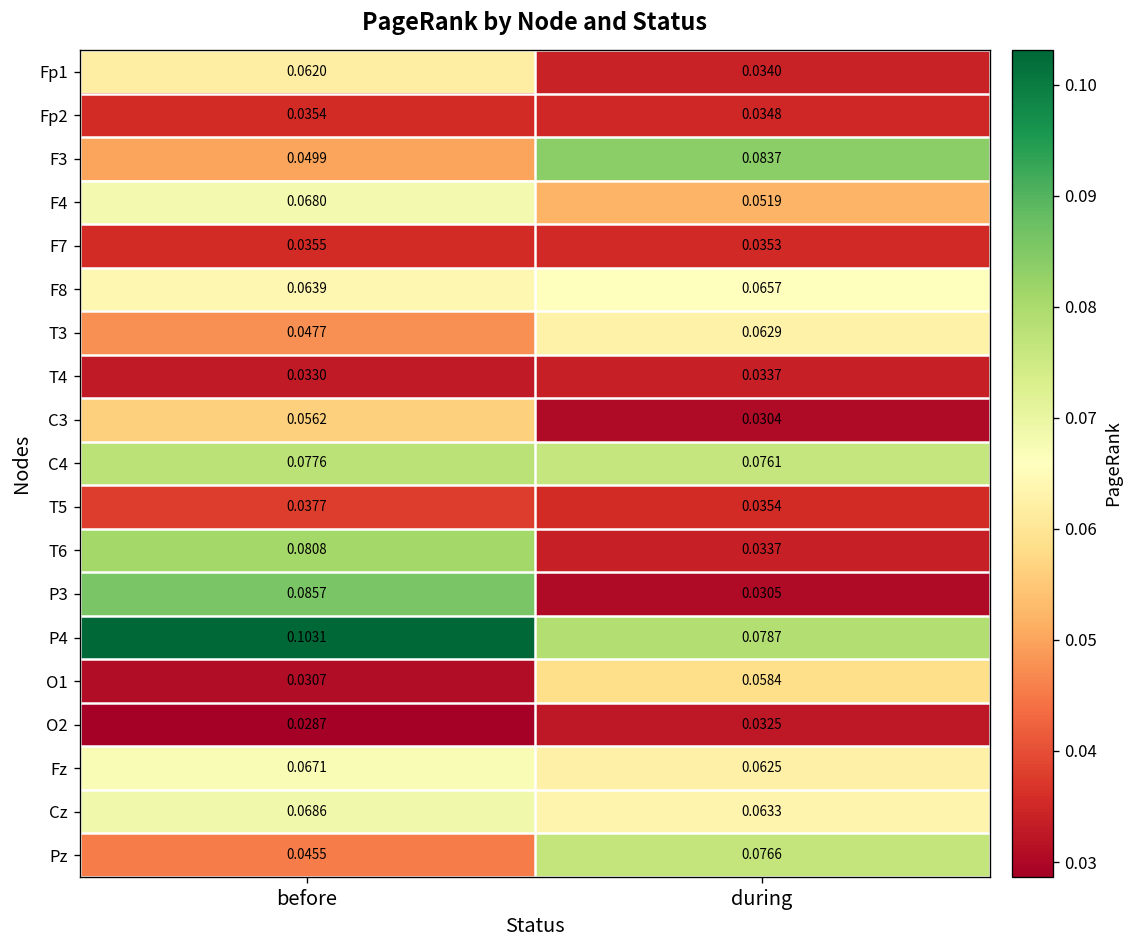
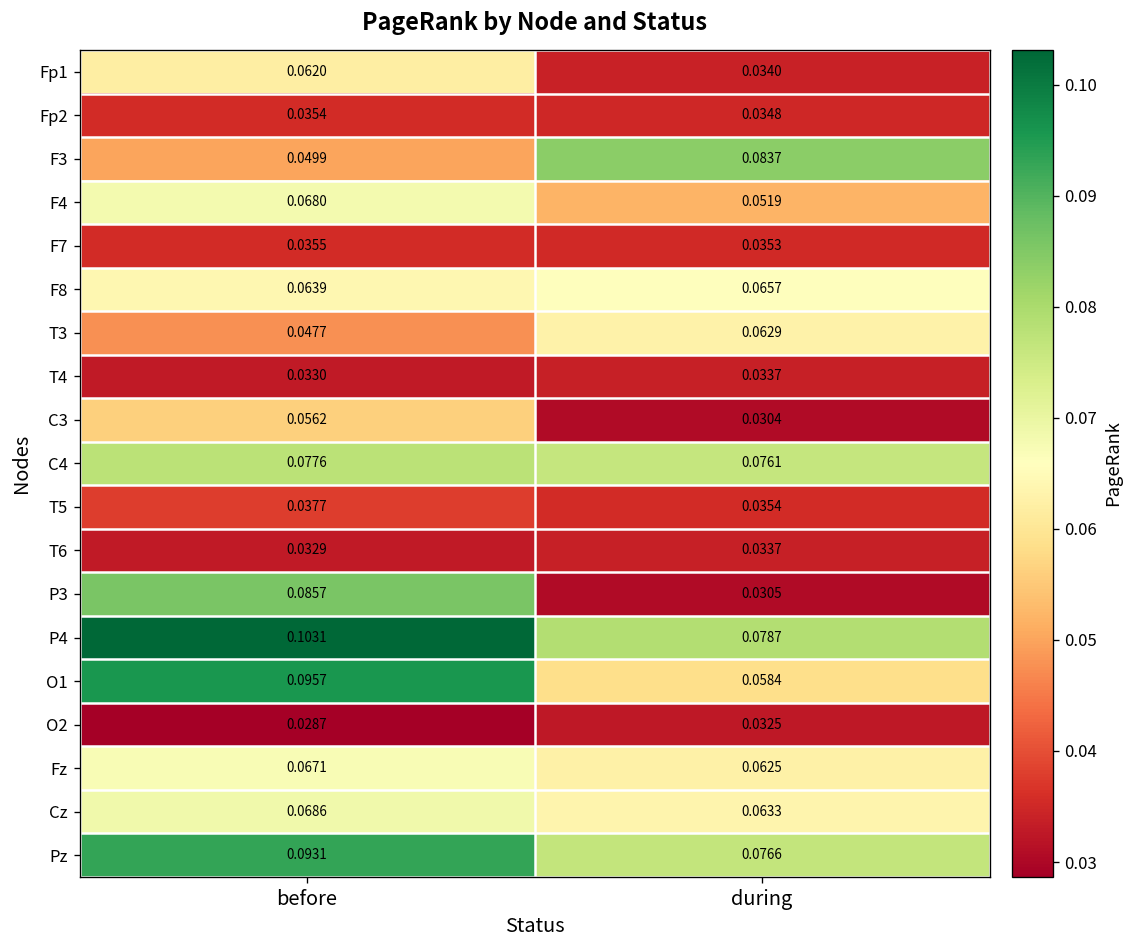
T6, before: 0.0808 -> 0.0329
O1, before: 0.0307 -> 0.0957
Pz, before: 0.0455 -> 0.0931
